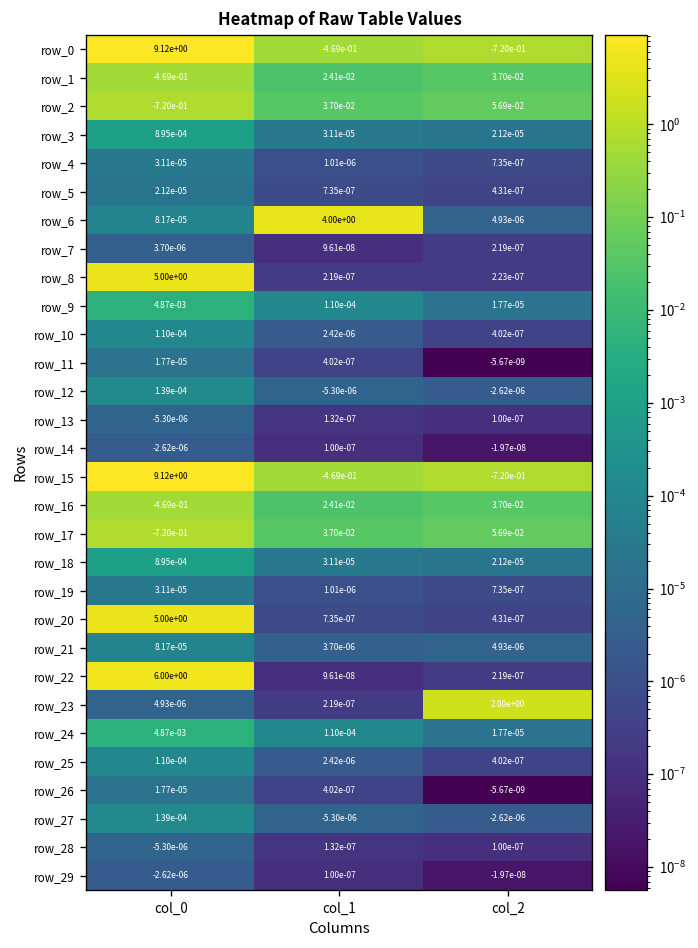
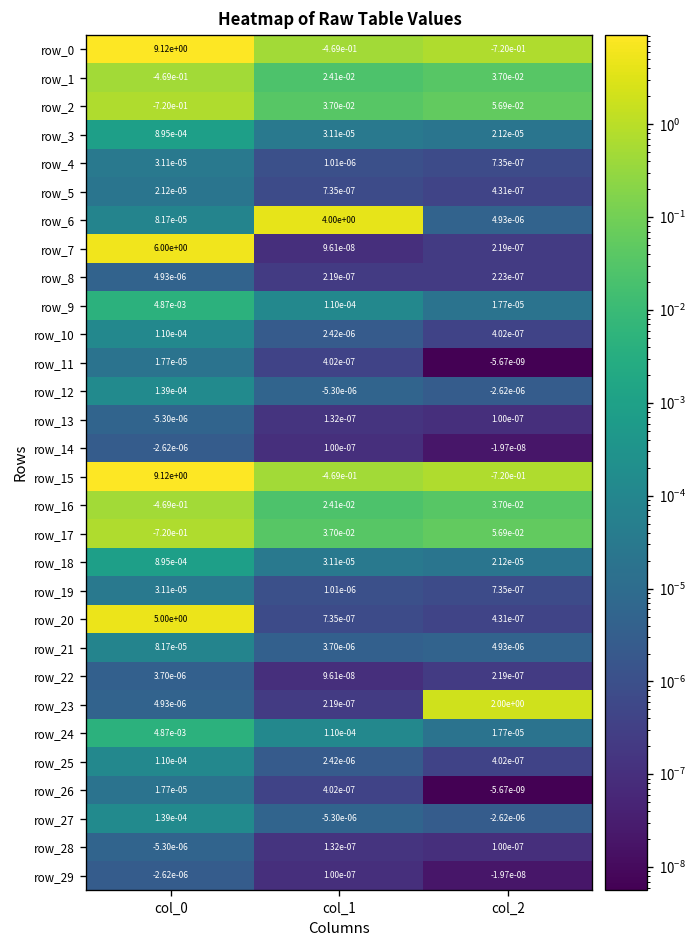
row_7, col_0: 3.70e-06 -> 6.00e+00
row_8, col_0: 5.00e+00 -> 4.93e-06
row_22, col_0: 6.00e+00 -> 3.70e-06
